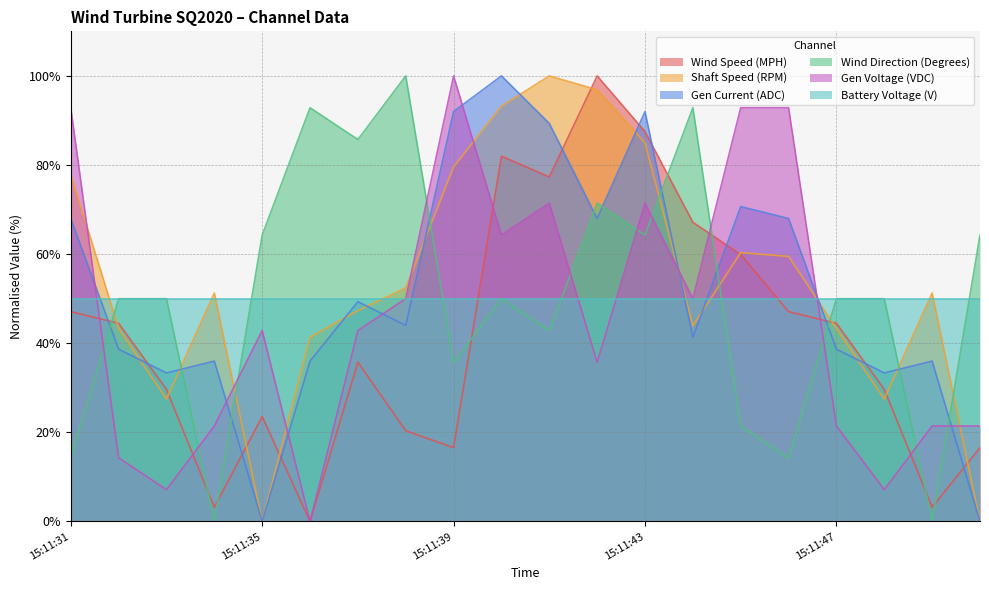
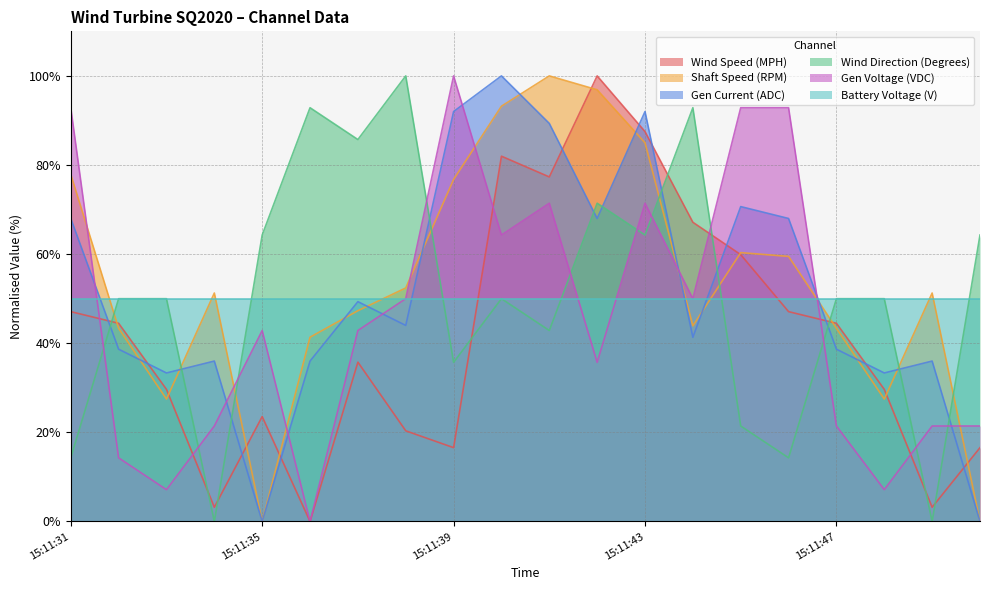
Shaft Speed (RPM), 15:11:39: 80% -> 77%
